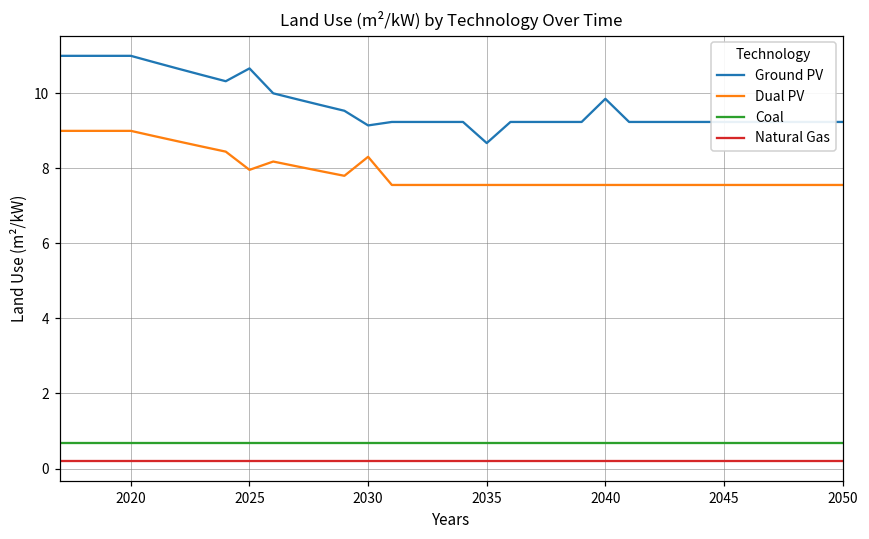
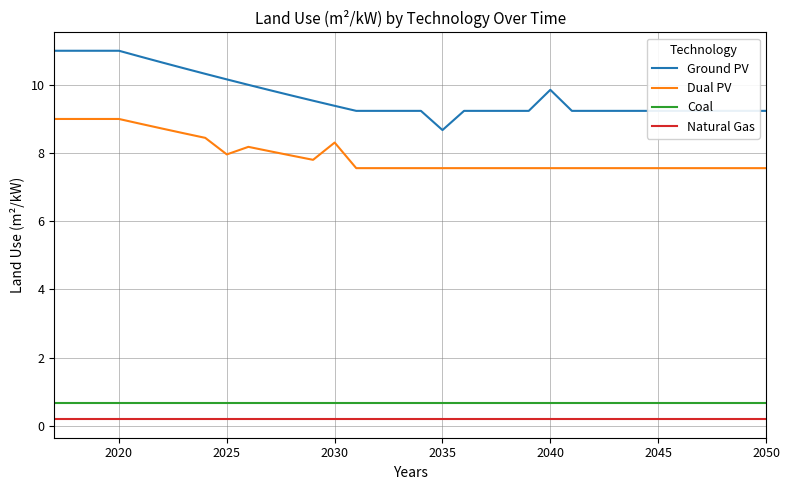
Ground PV, 2025: 10.7 -> 10.2
Ground PV, 2030: 9.1 -> 9.4
